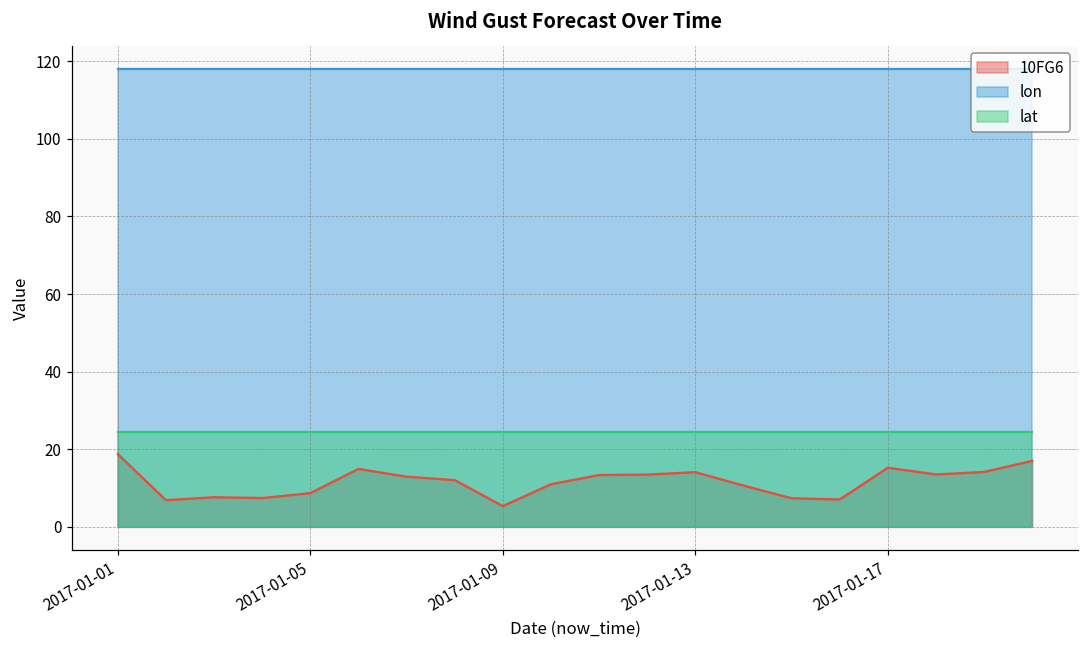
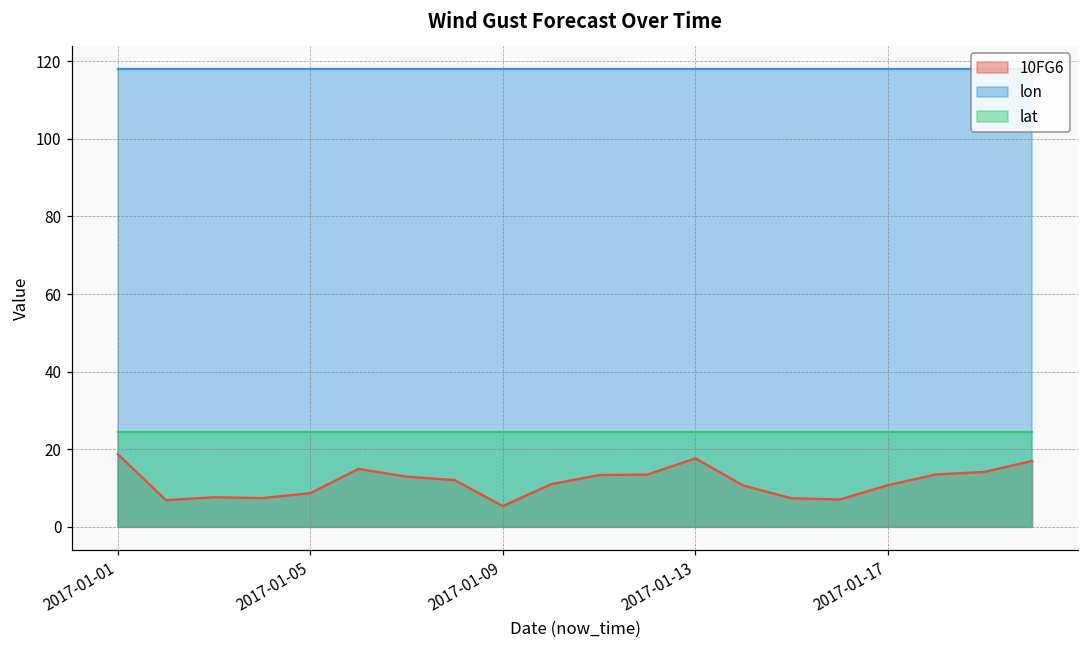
10FG6, 2017-01-13: 14 -> 18
10FG6, 2017-01-17: 15 -> 11
